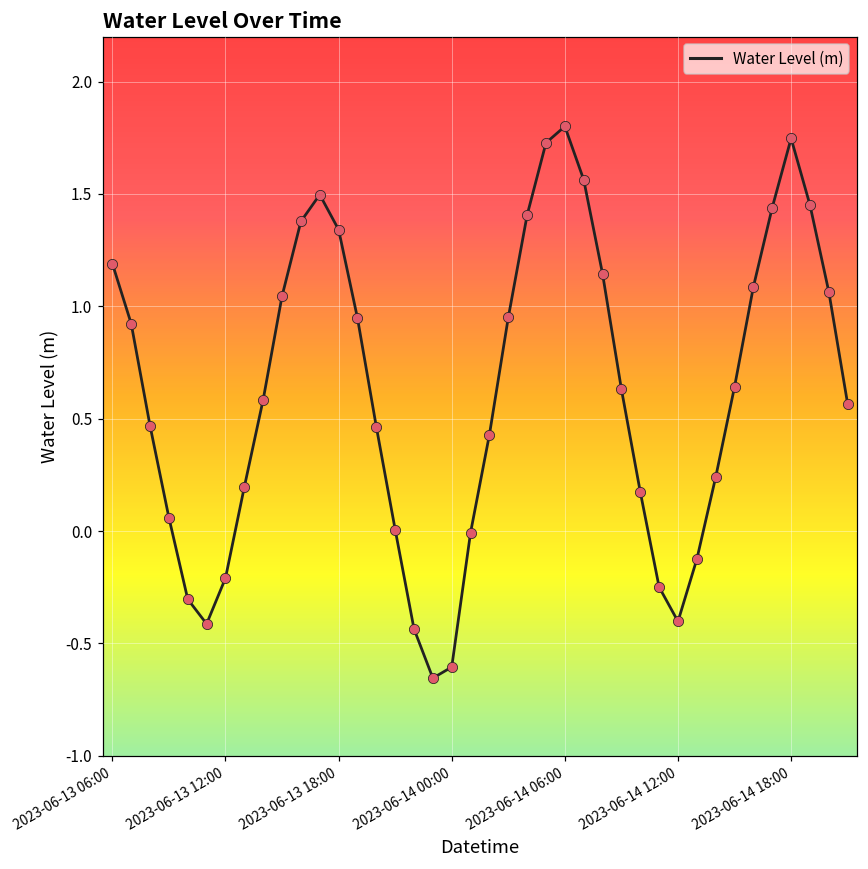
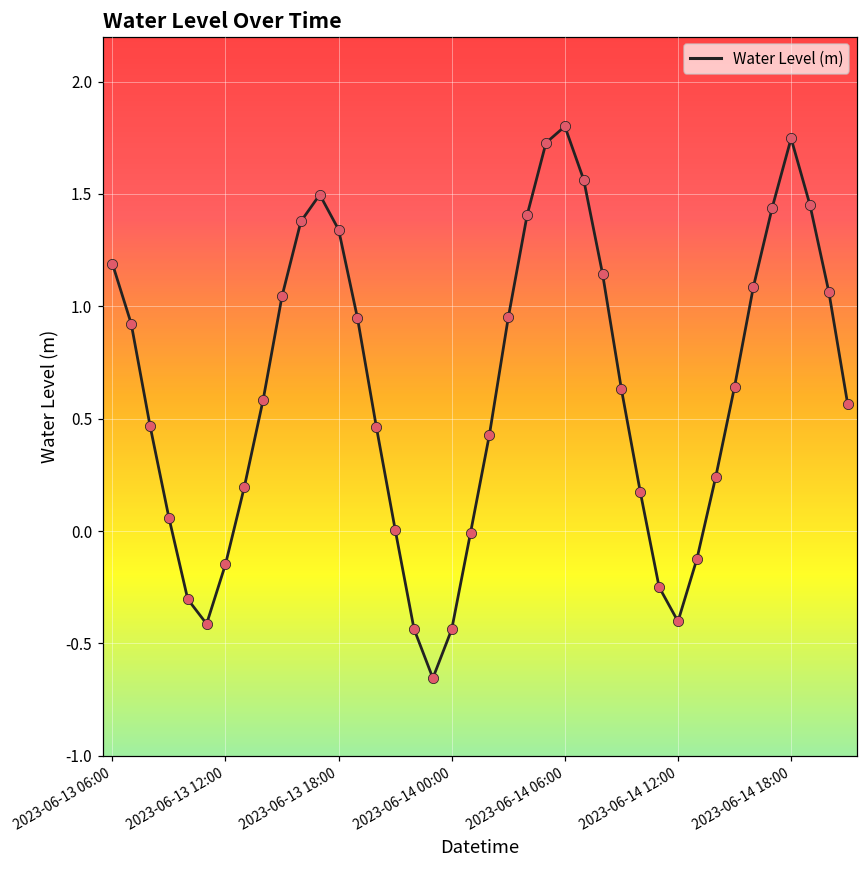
2023-06-13 12:00: -0.21 -> -0.15
2023-06-14 00:00: -0.61 -> -0.44
